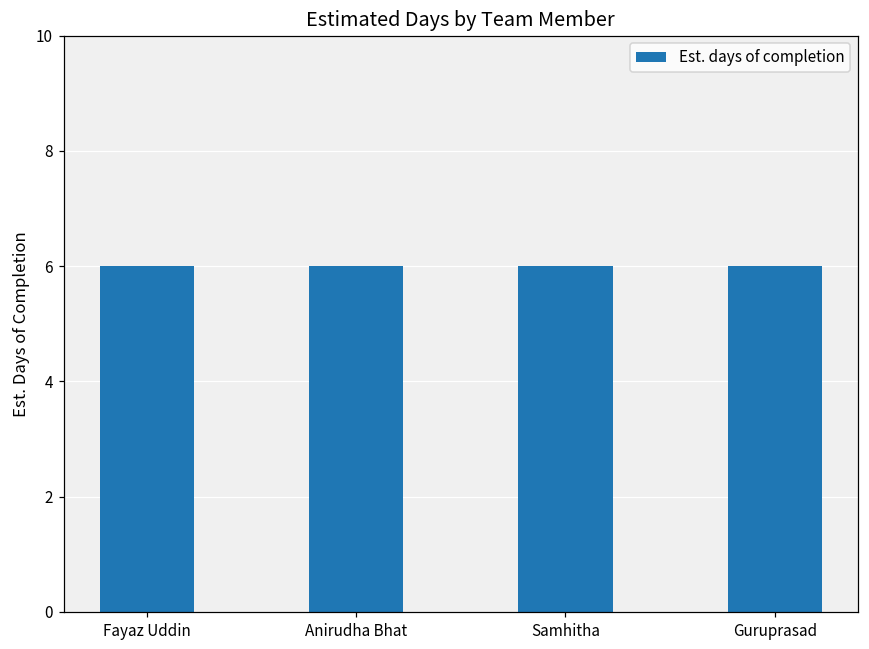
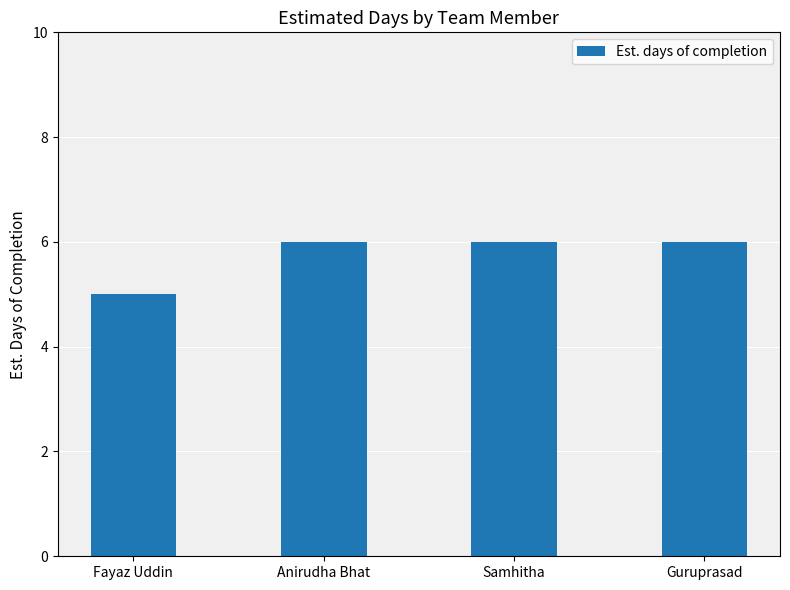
Fayaz Uddin: 6 -> 5
